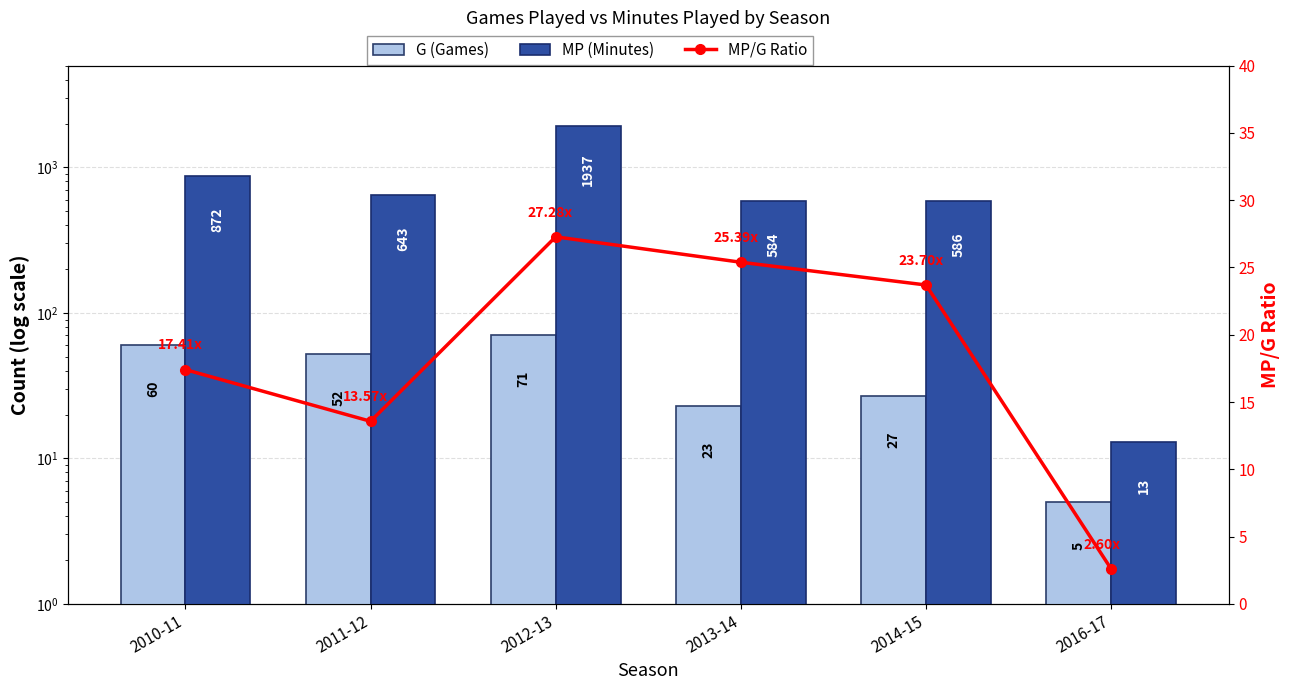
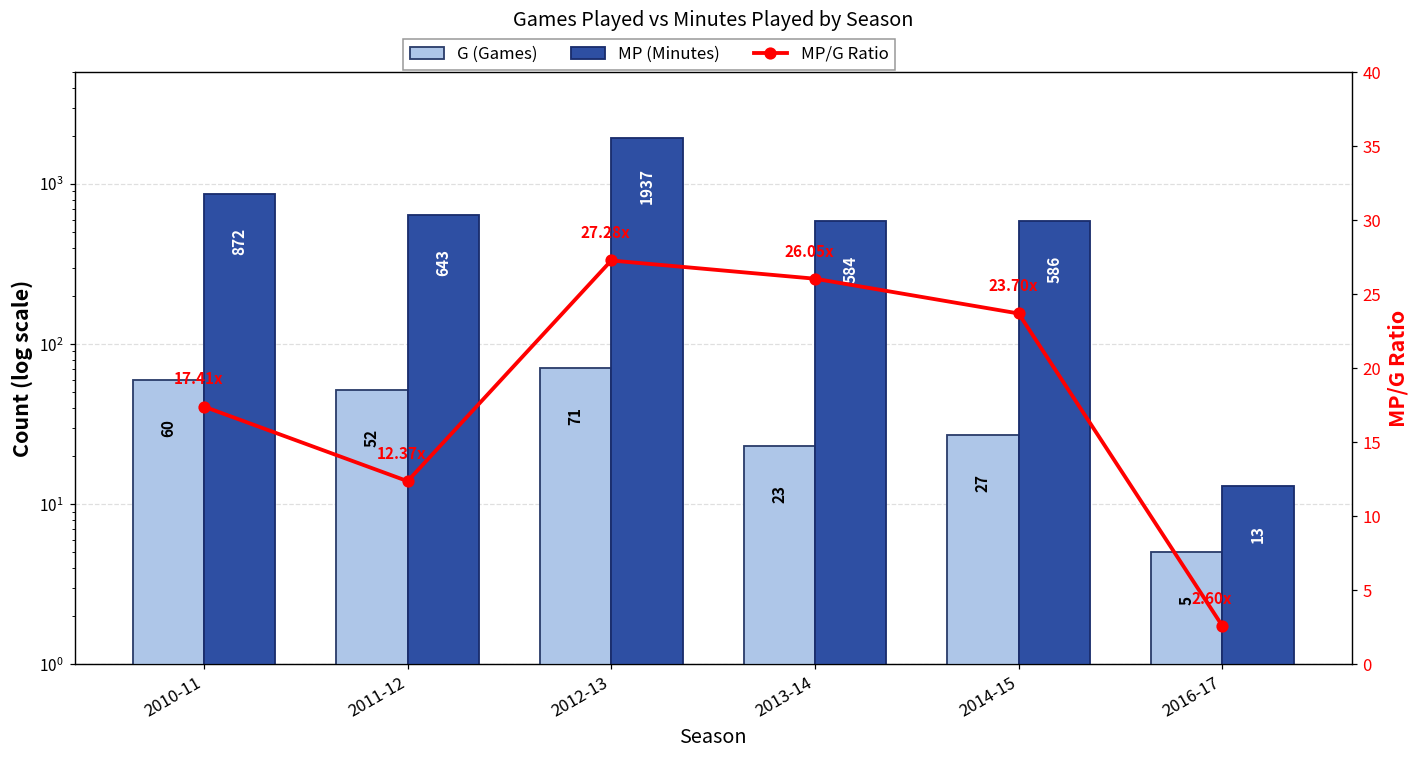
MP/G Ratio, 2011-12: 13.57x -> 12.37x
MP/G Ratio, 2013-14: 25.39x -> 26.05x
